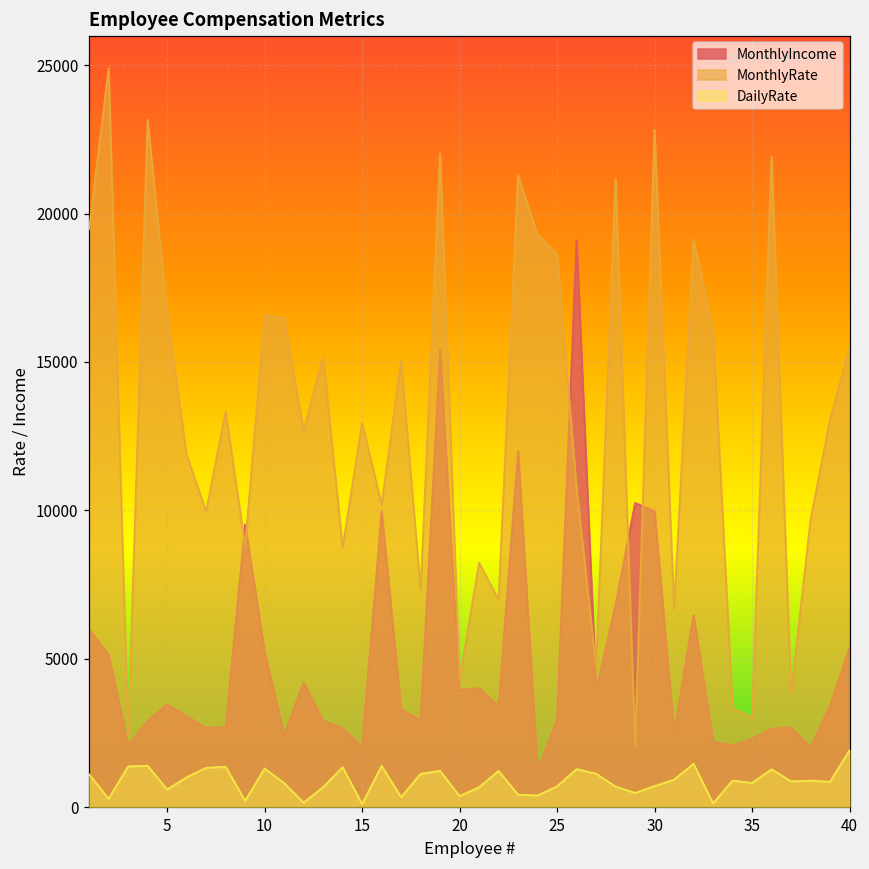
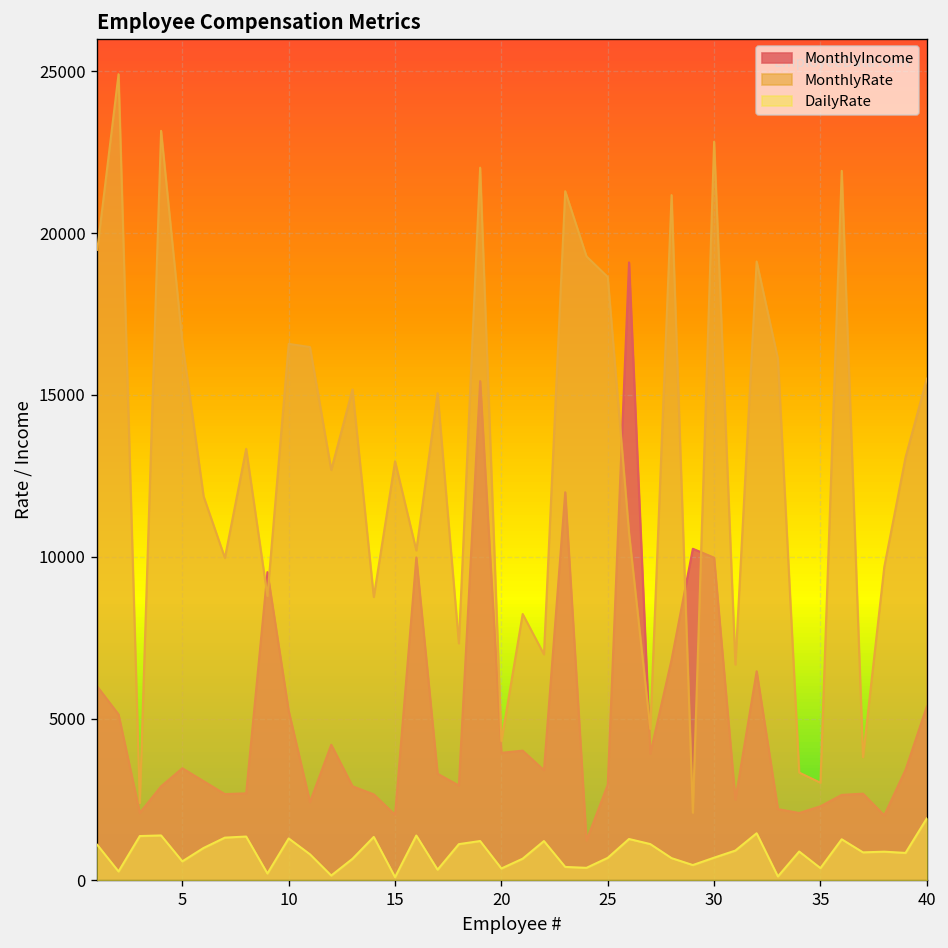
DailyRate, 35: 800 -> 400
